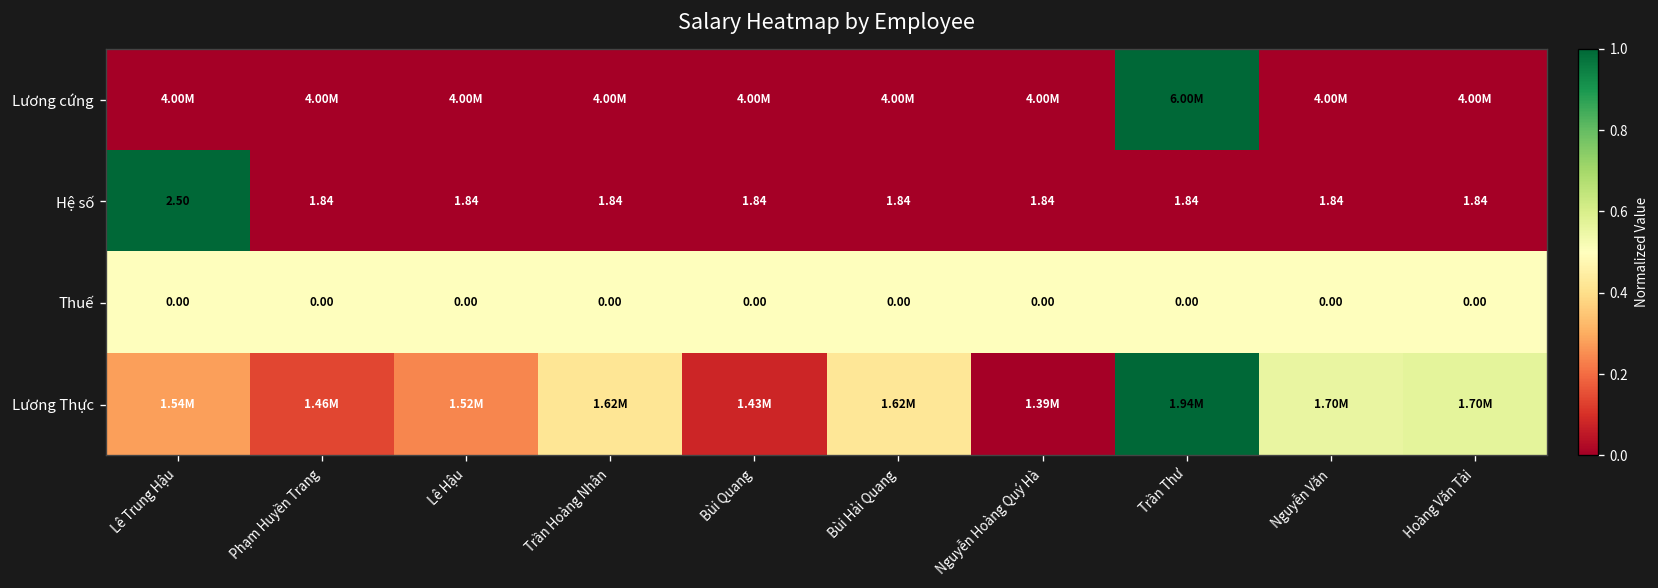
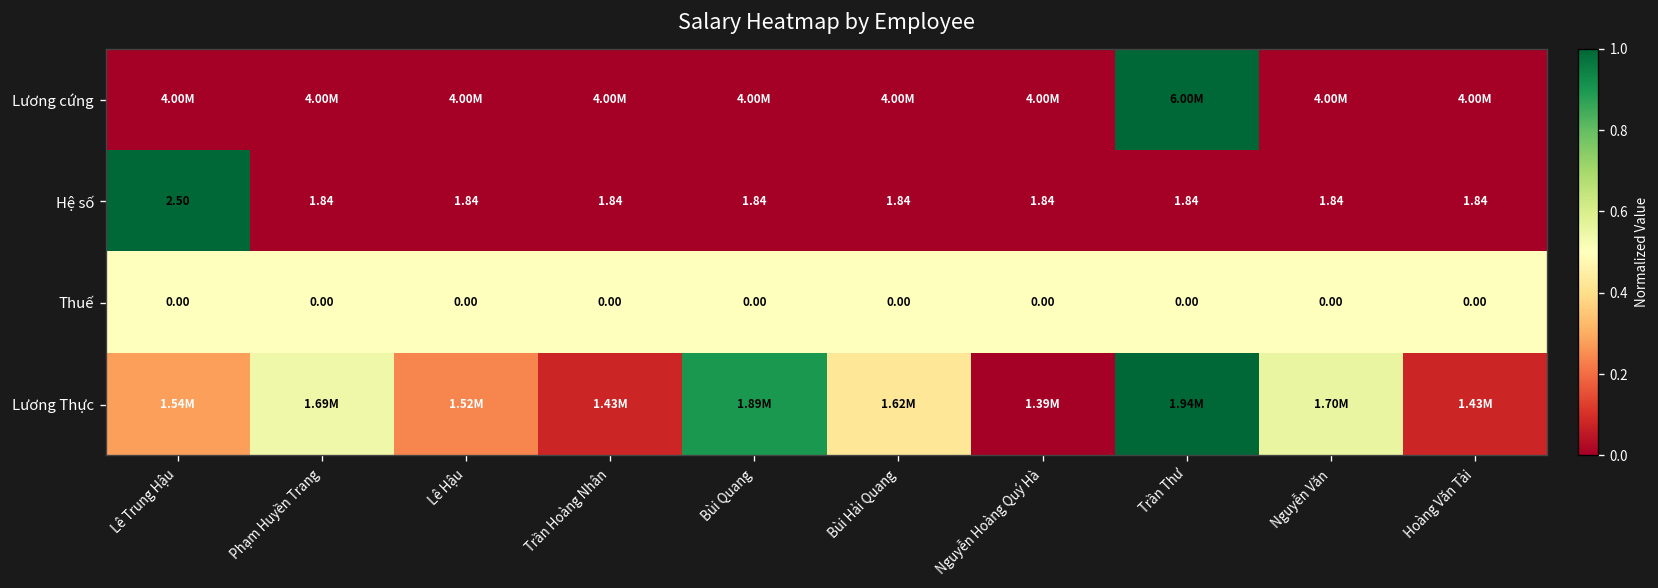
Lương Thực, Phạm Huyền Trang: 1.46M -> 1.69M
Lương Thực, Trần Hoàng Nhân: 1.62M -> 1.43M
Lương Thực, Bùi Quang: 1.43M -> 1.89M
Lương Thực, Hoàng Văn Tài: 1.70M -> 1.43M
